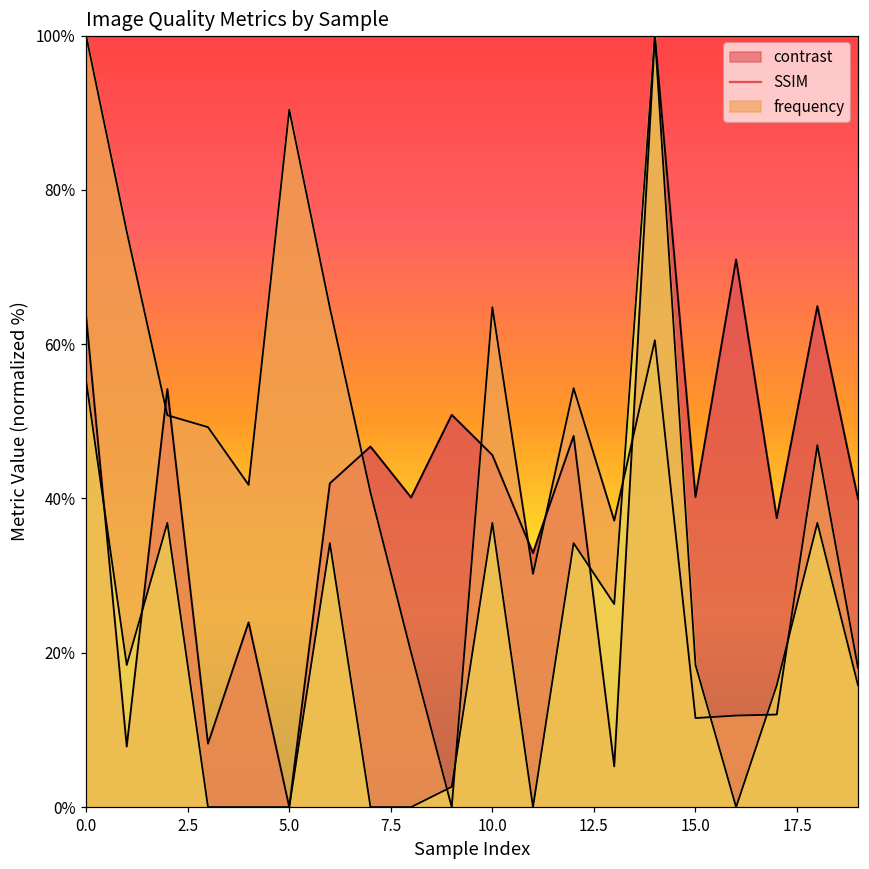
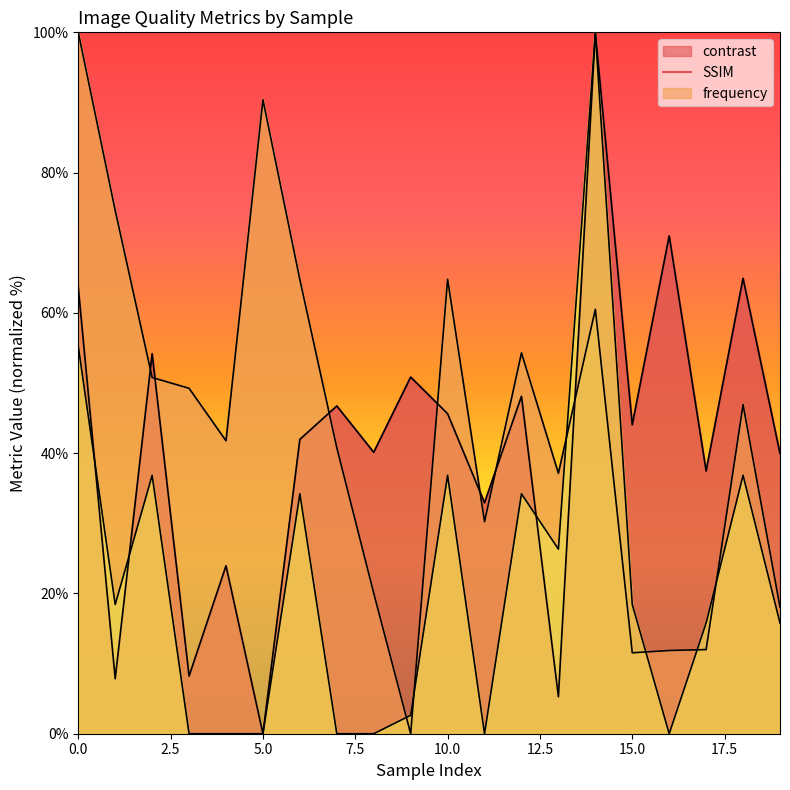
contrast, 15.0: 40% -> 44%
